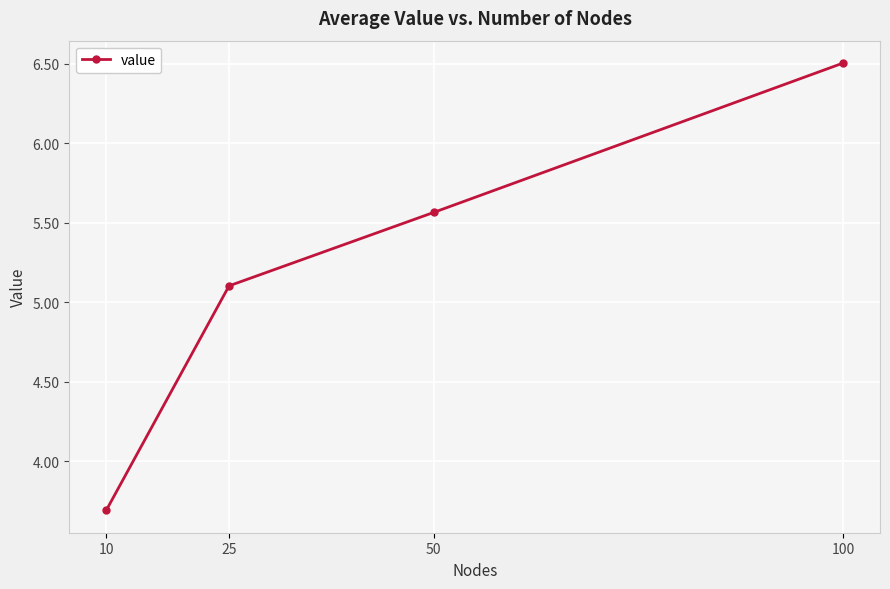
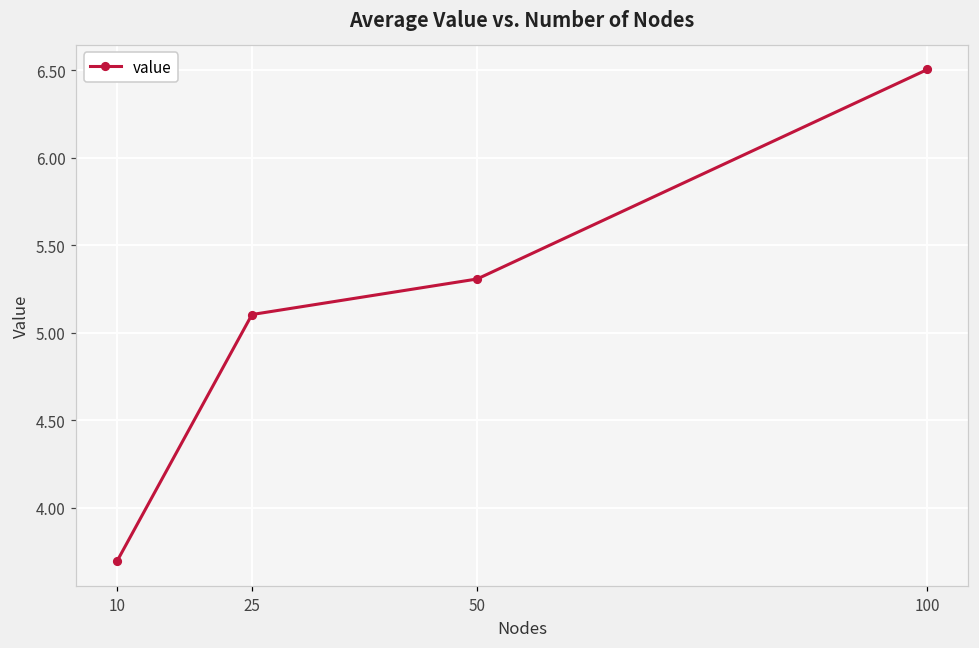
50: 5.57 -> 5.31
